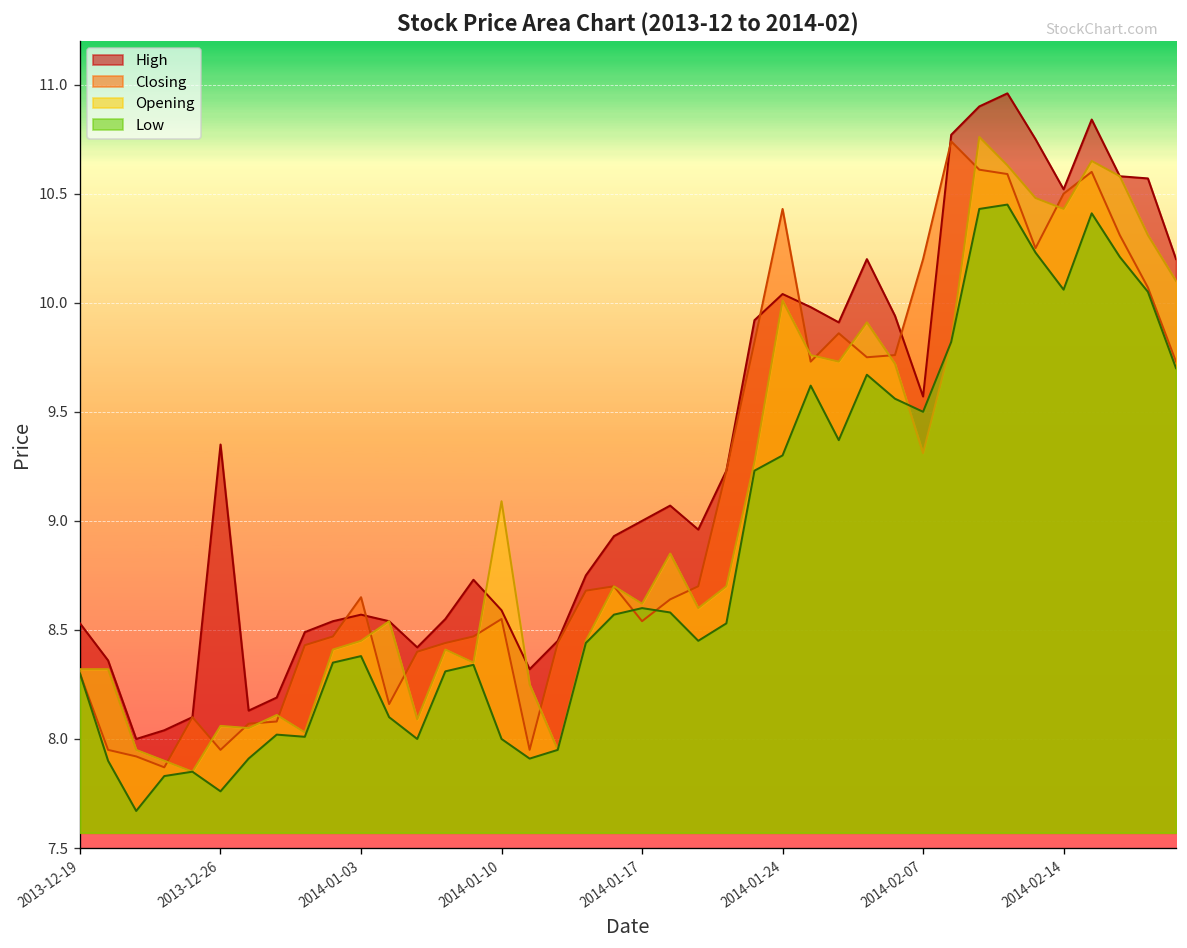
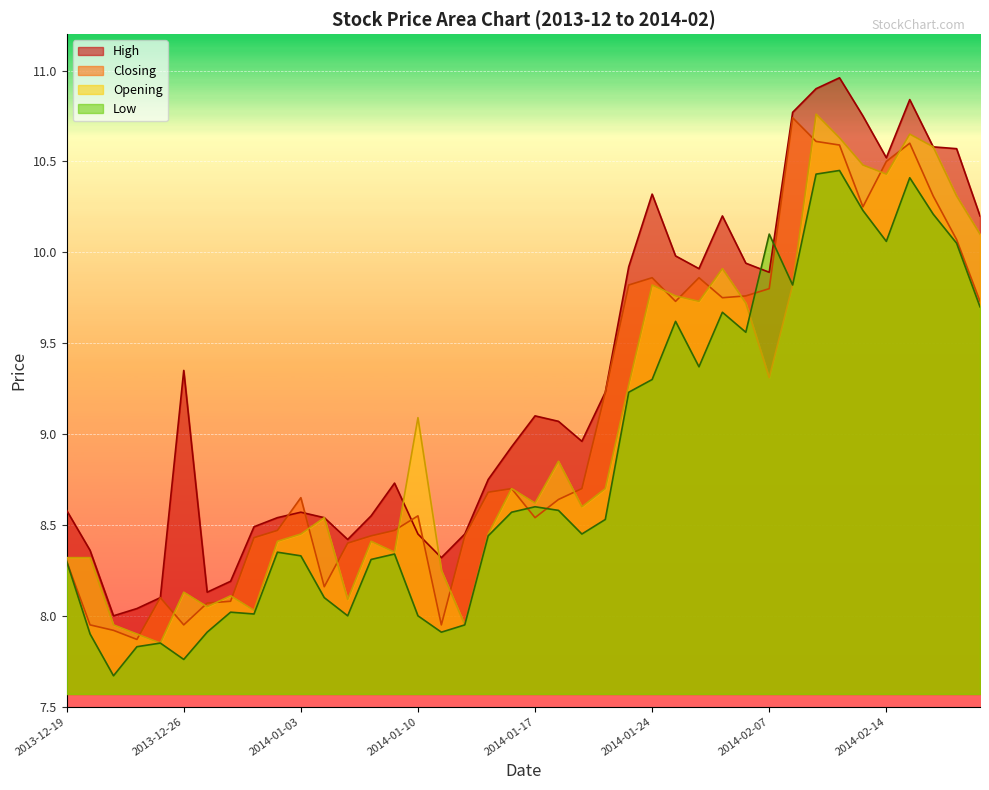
High, 2013-12-19: 8.53 -> 8.58
Opening, 2013-12-26: 8.06 -> 8.13
Low, 2014-01-03: 8.38 -> 8.33
High, 2014-01-10: 8.59 -> 8.45
High, 2014-01-17: 9.0 -> 9.1
High, 2014-01-24: 10.04 -> 10.32
Closing, 2014-01-24: 10.43 -> 9.86
Opening, 2014-01-24: 10.01 -> 9.82
High, 2014-02-07: 9.57 -> 9.89
Closing, 2014-02-07: 10.2 -> 9.8
Low, 2014-02-07: 9.5 -> 10.1
